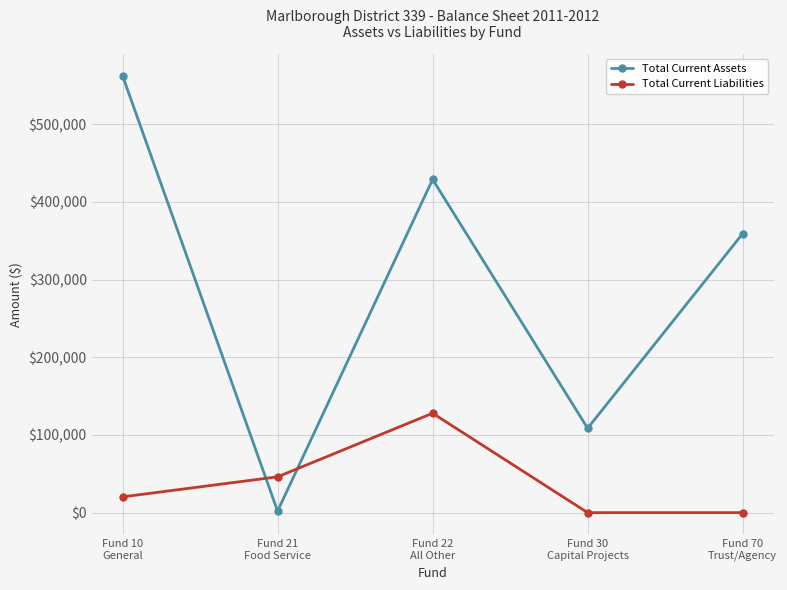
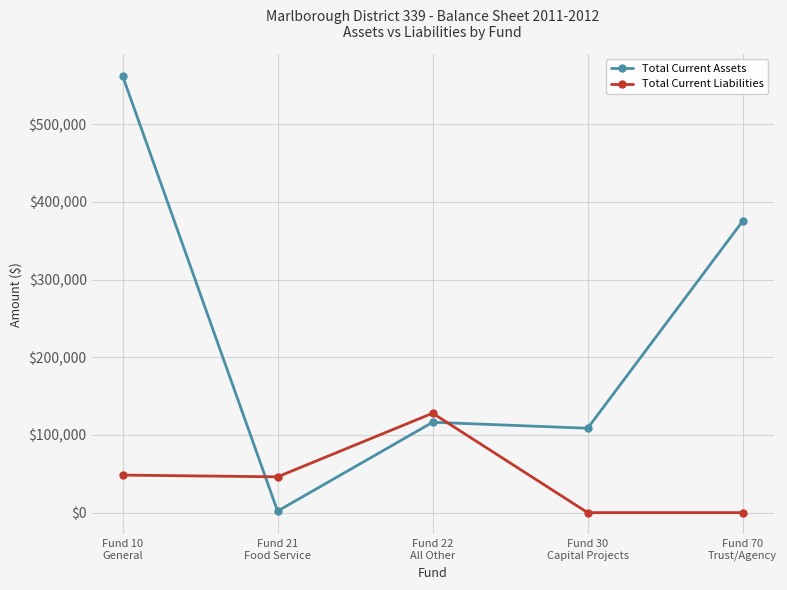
Total Current Liabilities, Fund 10 General: $20,000 -> $50,000
Total Current Assets, Fund 22 All Other: $430,000 -> $120,000
Total Current Assets, Fund 70 Trust/Agency: $360,000 -> $380,000
